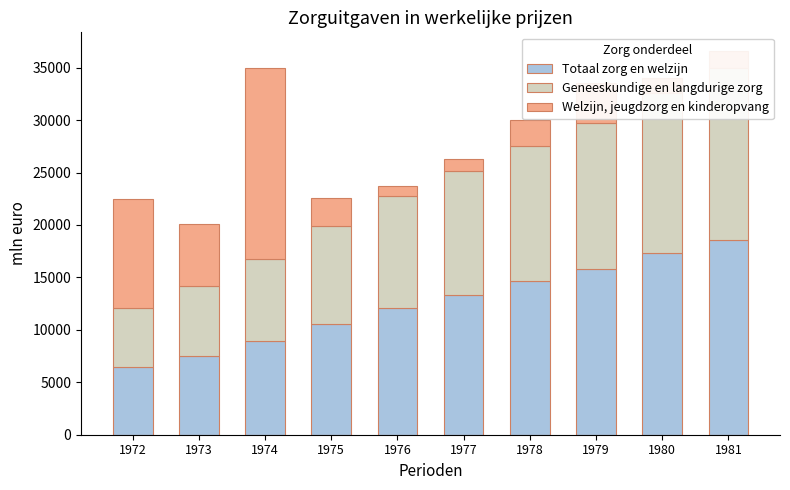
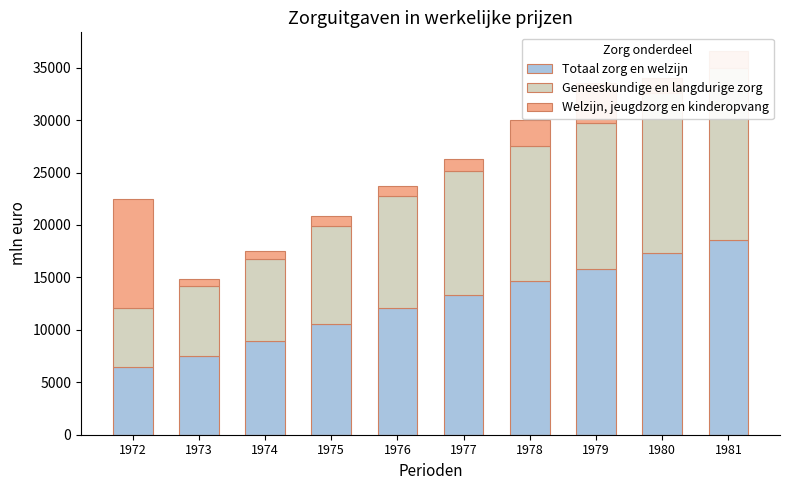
Welzijn, jeugdzorg en kinderopvang, 1973: 5900 -> 700
Welzijn, jeugdzorg en kinderopvang, 1974: 18200 -> 800
Welzijn, jeugdzorg en kinderopvang, 1975: 2700 -> 900
